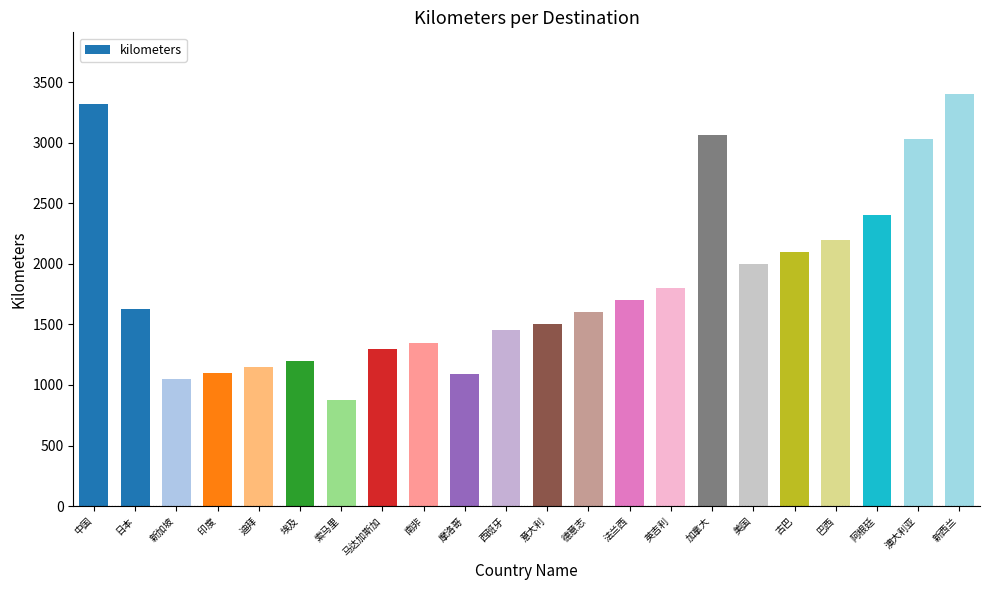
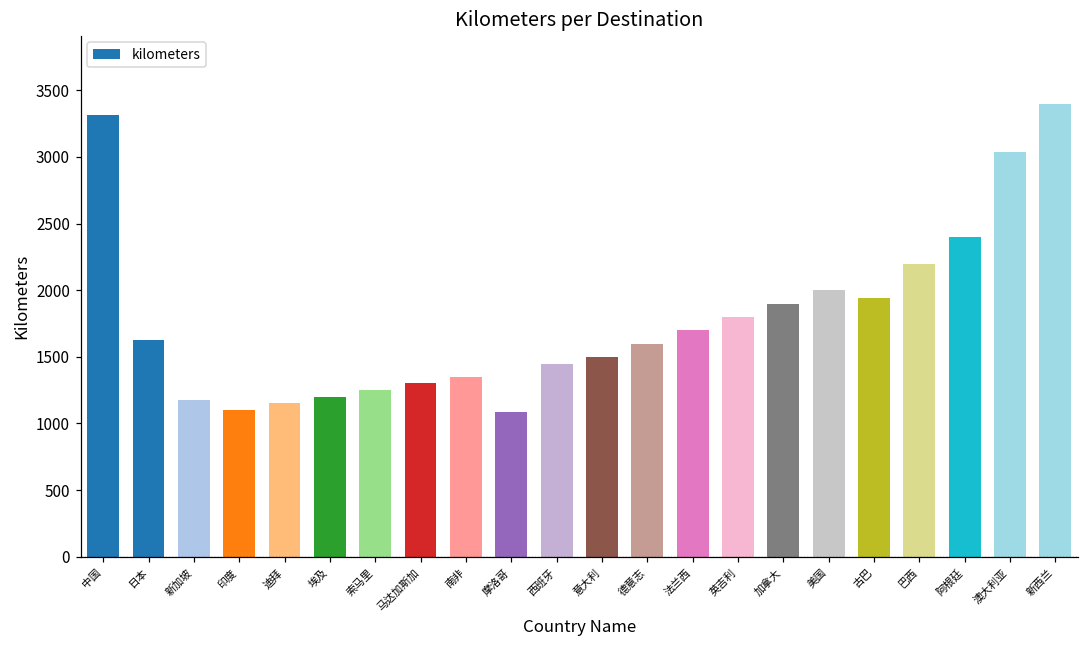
新加坡: 1050 -> 1170
索马里: 880 -> 1250
加拿大: 3060 -> 1900
古巴: 2100 -> 1950
